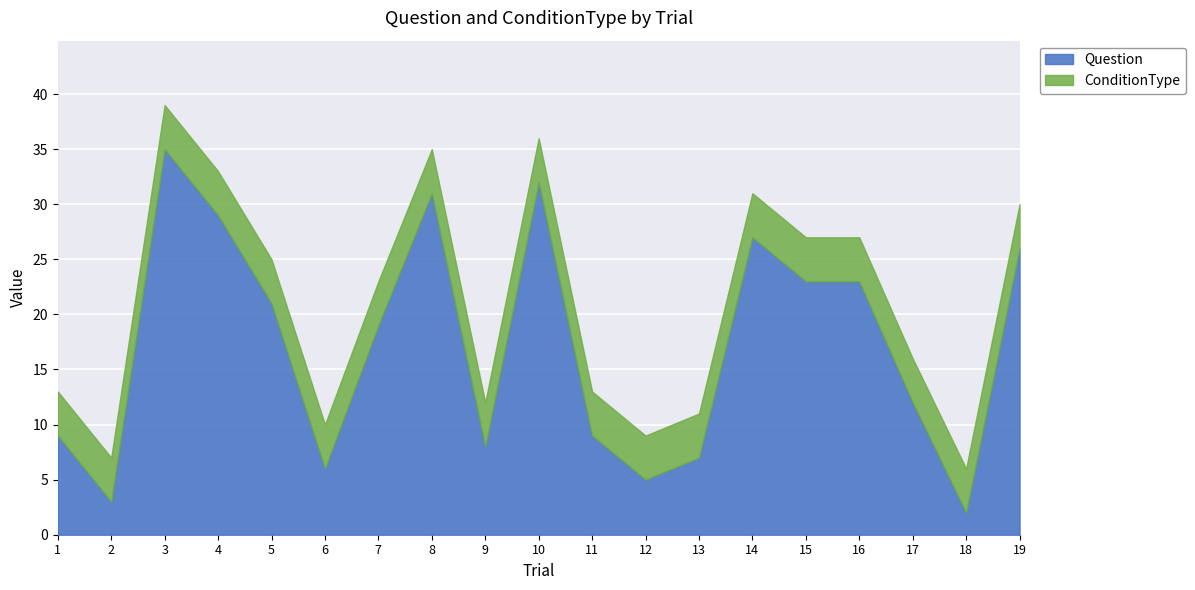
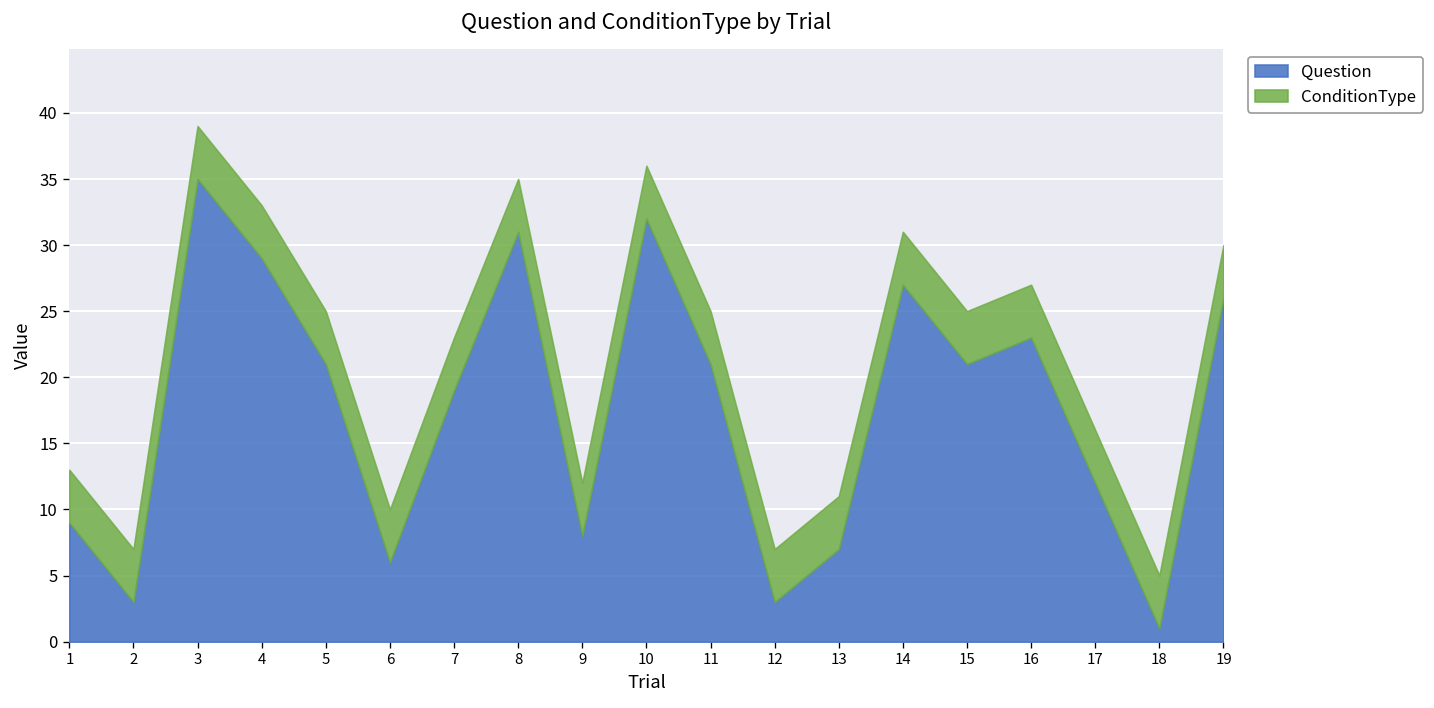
Question, 11: 9 -> 21
Question, 12: 5 -> 3
Question, 15: 23 -> 21
Question, 18: 2 -> 1
